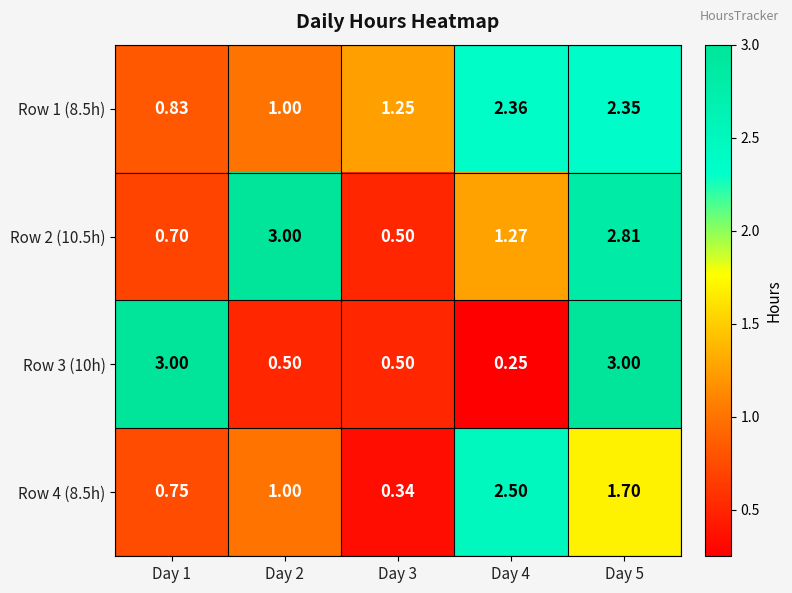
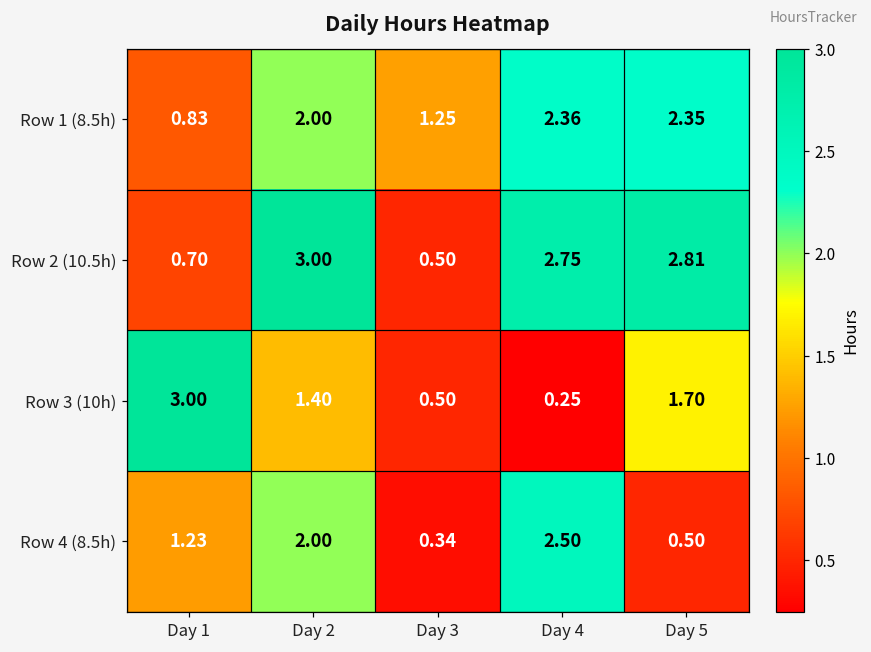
Row 1 (8.5h), Day 2: 1.00 -> 2.00
Row 2 (10.5h), Day 4: 1.27 -> 2.75
Row 3 (10h), Day 2: 0.50 -> 1.40
Row 3 (10h), Day 5: 3.00 -> 1.70
Row 4 (8.5h), Day 1: 0.75 -> 1.23
Row 4 (8.5h), Day 2: 1.00 -> 2.00
Row 4 (8.5h), Day 5: 1.70 -> 0.50
